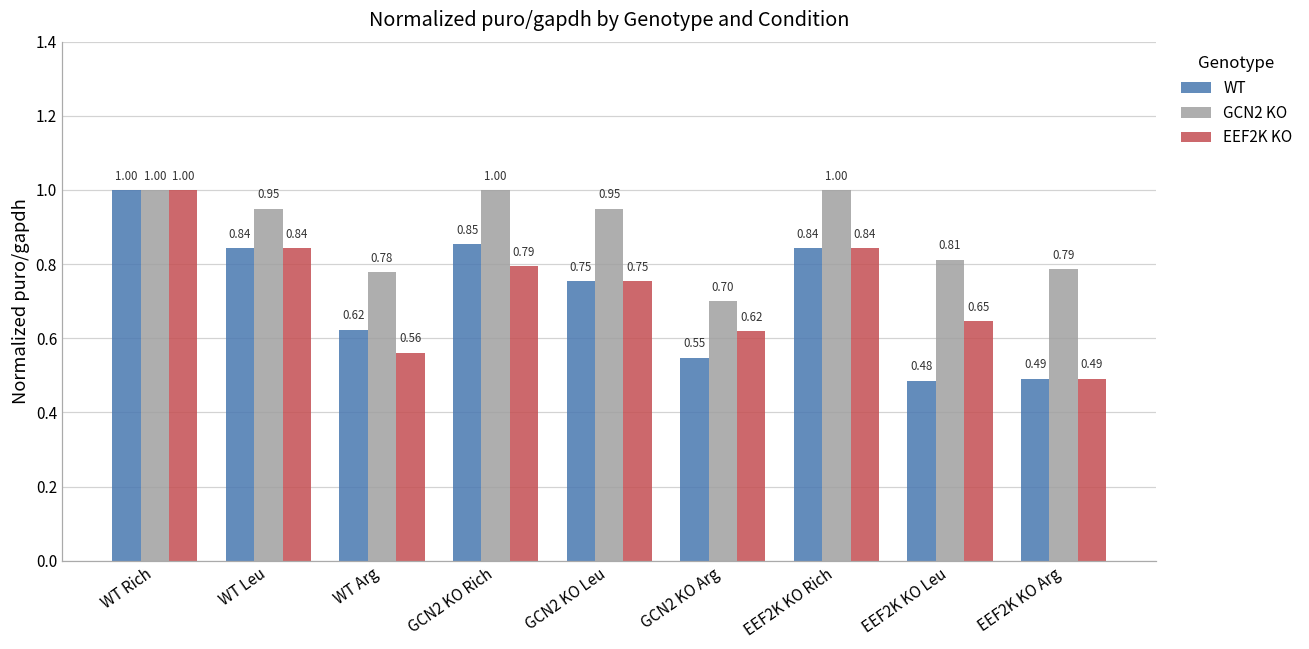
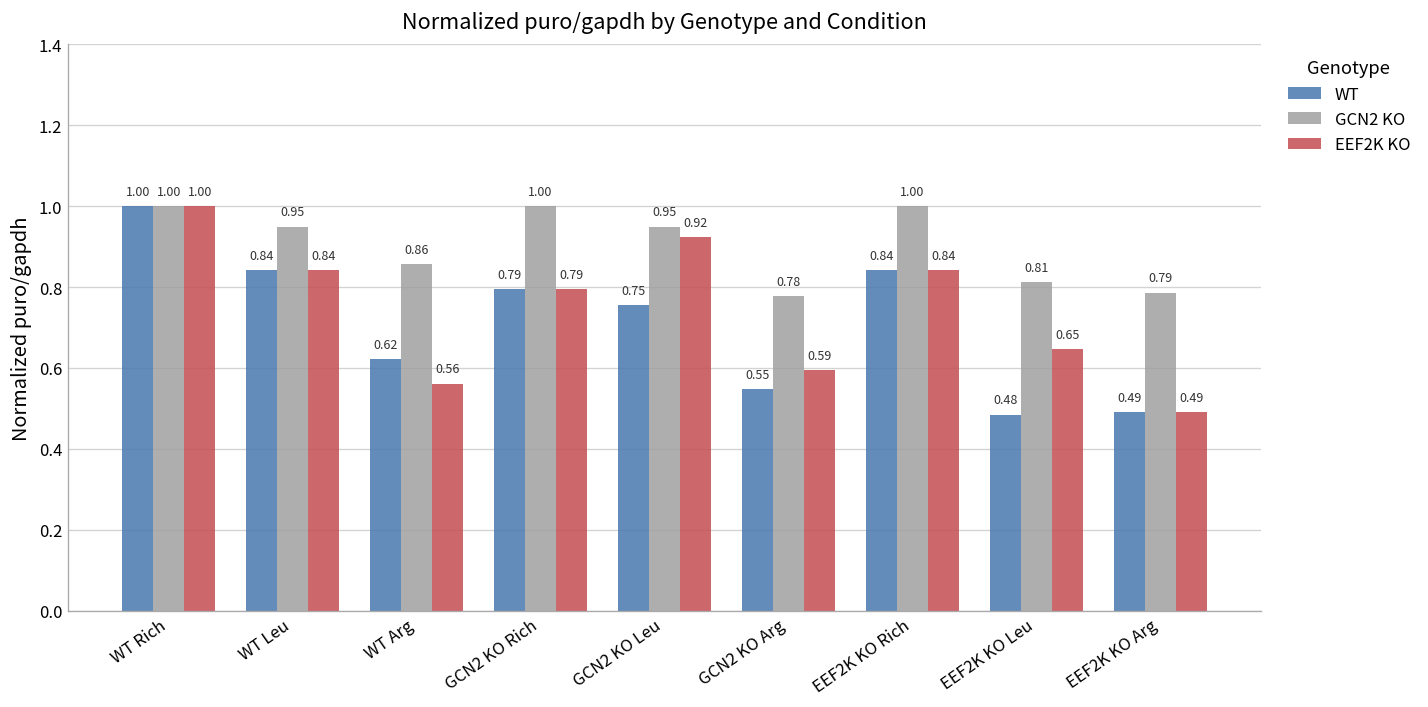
GCN2 KO, WT Arg: 0.78 -> 0.86
WT, GCN2 KO Rich: 0.85 -> 0.79
EEF2K KO, GCN2 KO Leu: 0.75 -> 0.92
GCN2 KO, GCN2 KO Arg: 0.70 -> 0.78
EEF2K KO, GCN2 KO Arg: 0.62 -> 0.59
